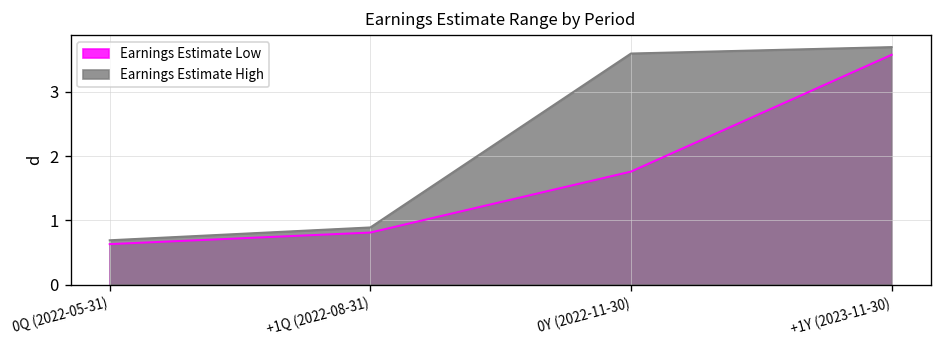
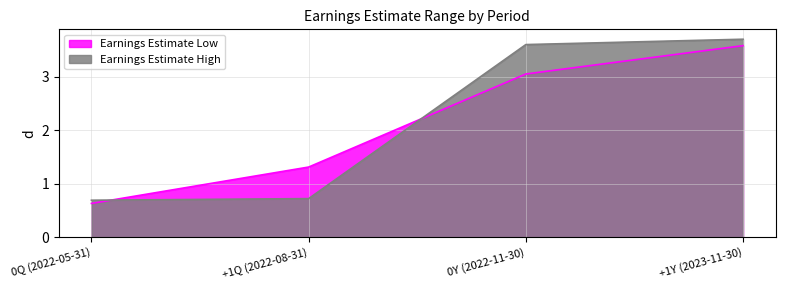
Earnings Estimate Low, +1Q (2022-08-31): 0.8 -> 1.3
Earnings Estimate High, +1Q (2022-08-31): 0.9 -> 0.7
Earnings Estimate Low, 0Y (2022-11-30): 1.8 -> 3.1
